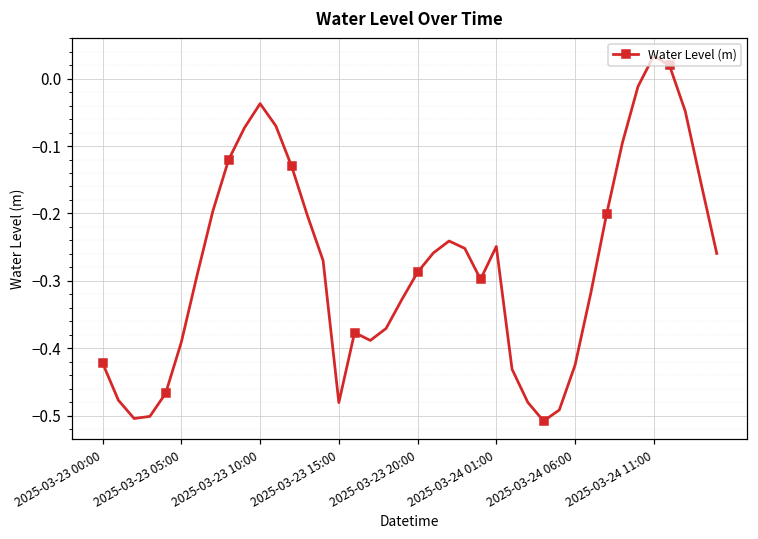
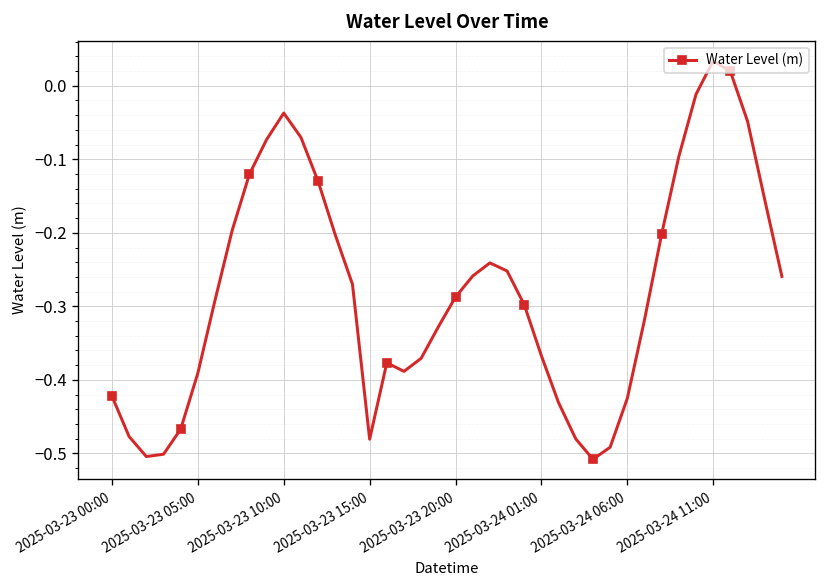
2025-03-24 01:00: -0.25 -> -0.37
